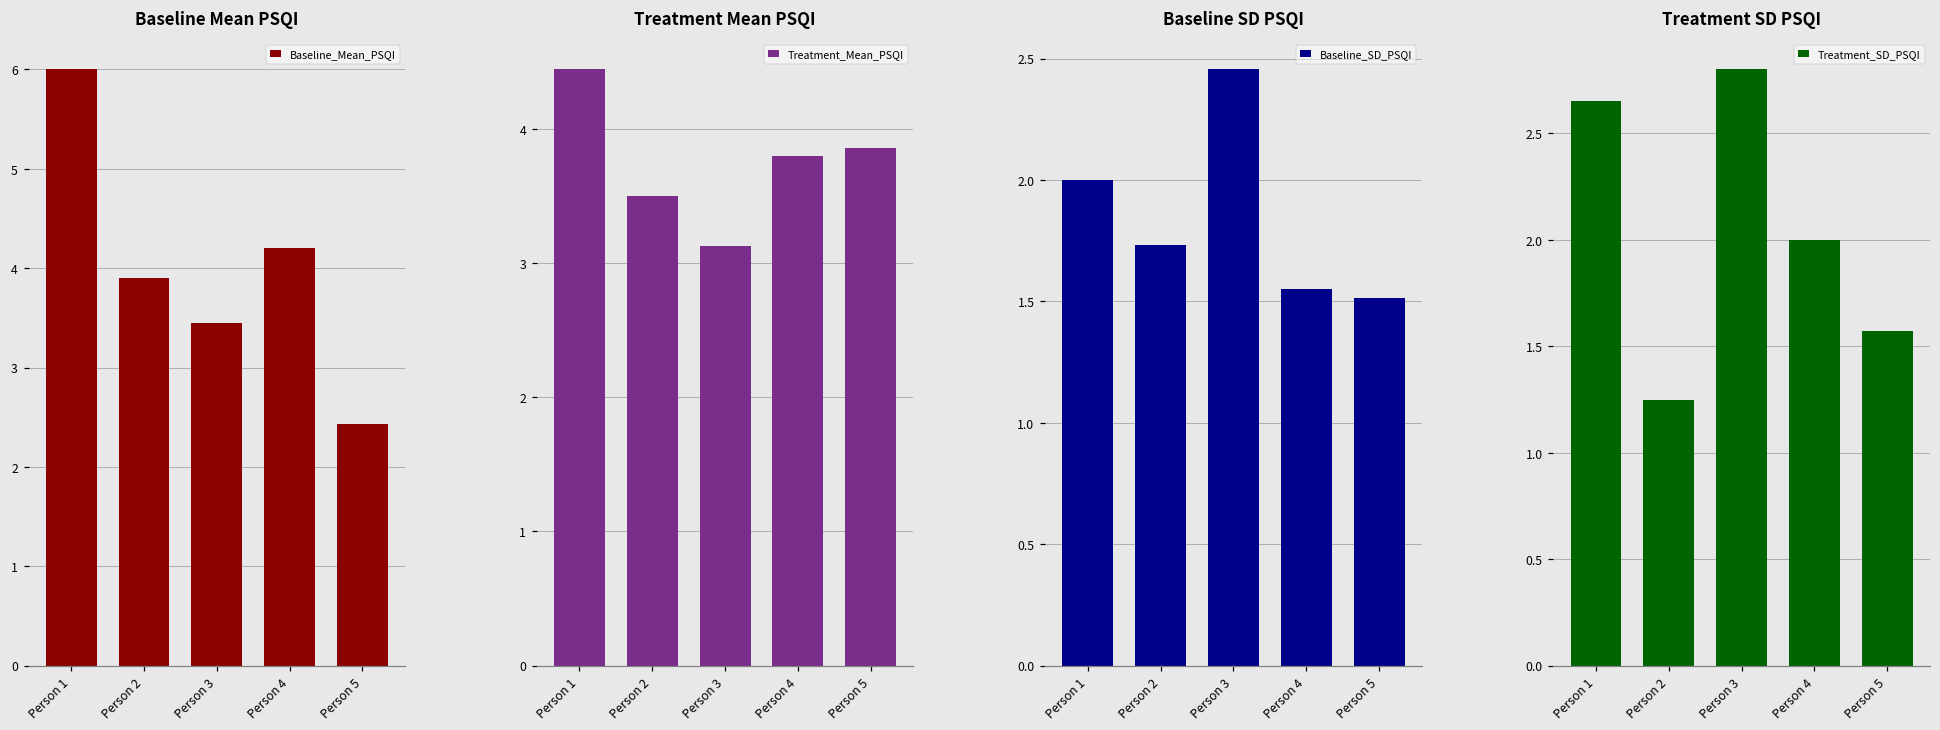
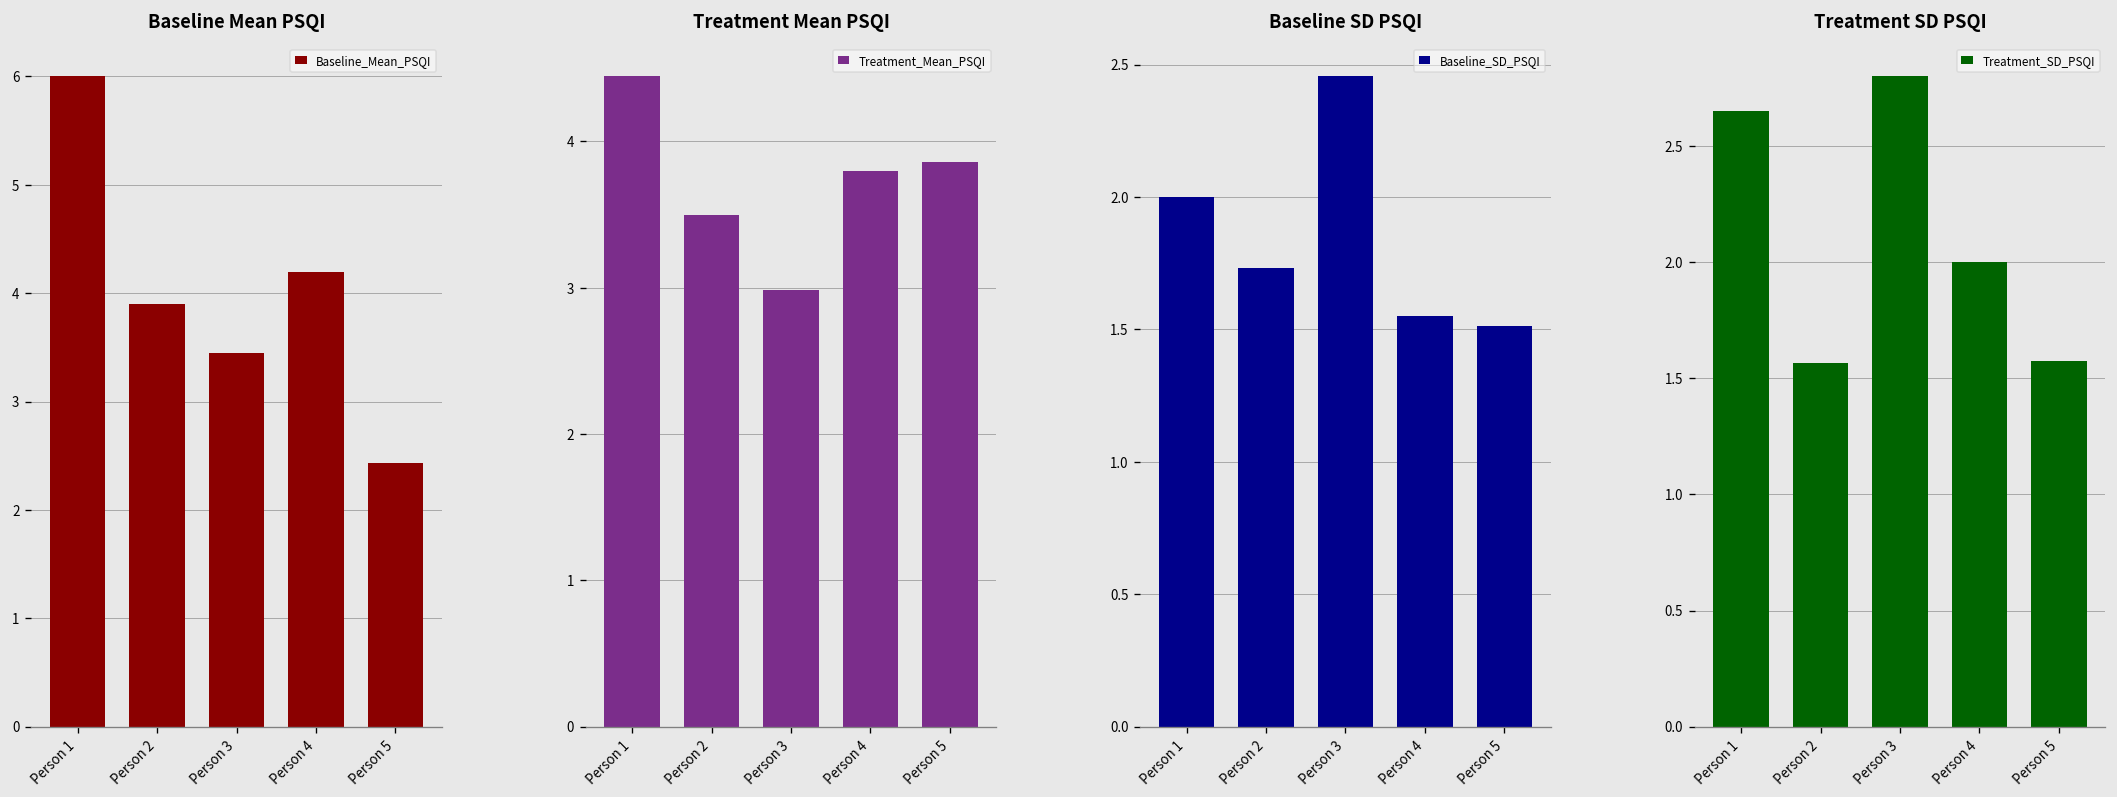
Treatment Mean PSQI, Person 3: 3.13 -> 2.98
Treatment SD PSQI, Person 2: 1.25 -> 1.57
